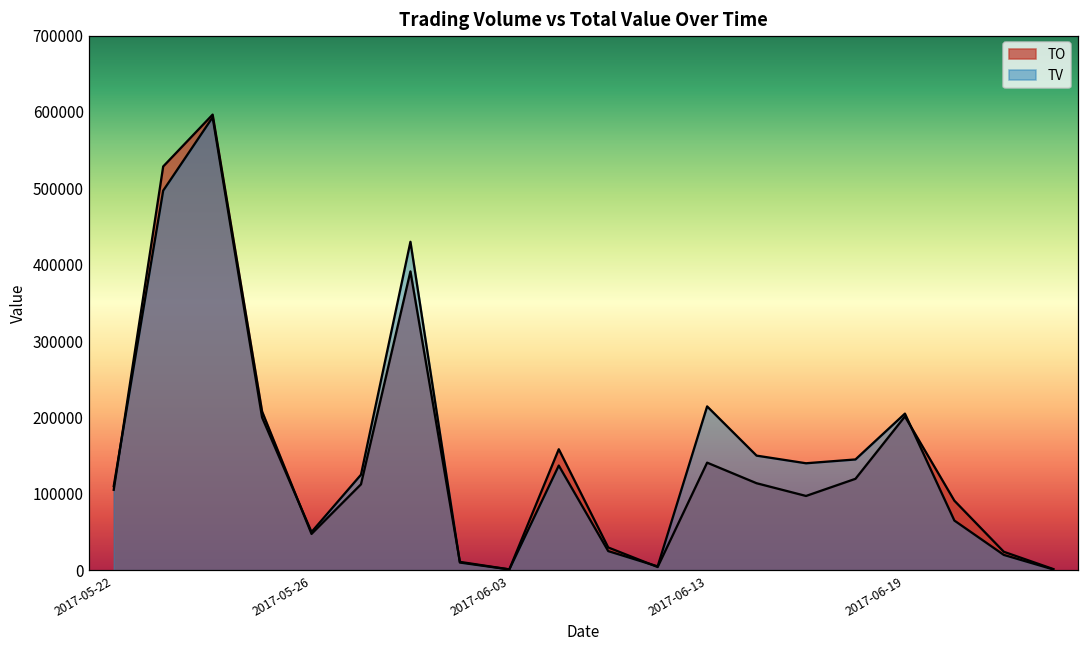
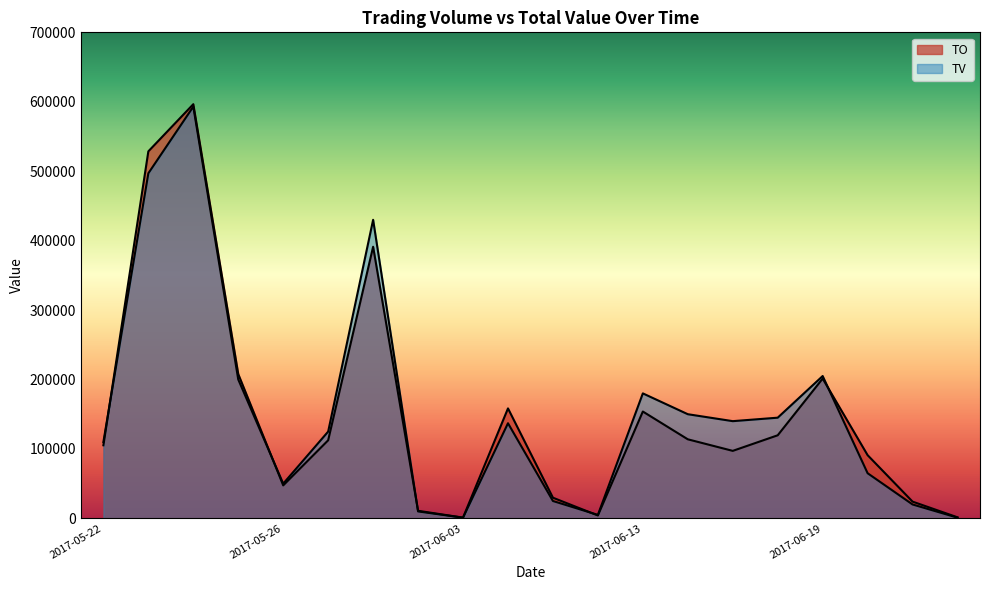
TO, 2017-06-13: 140000 -> 150000
TV, 2017-06-13: 210000 -> 180000
